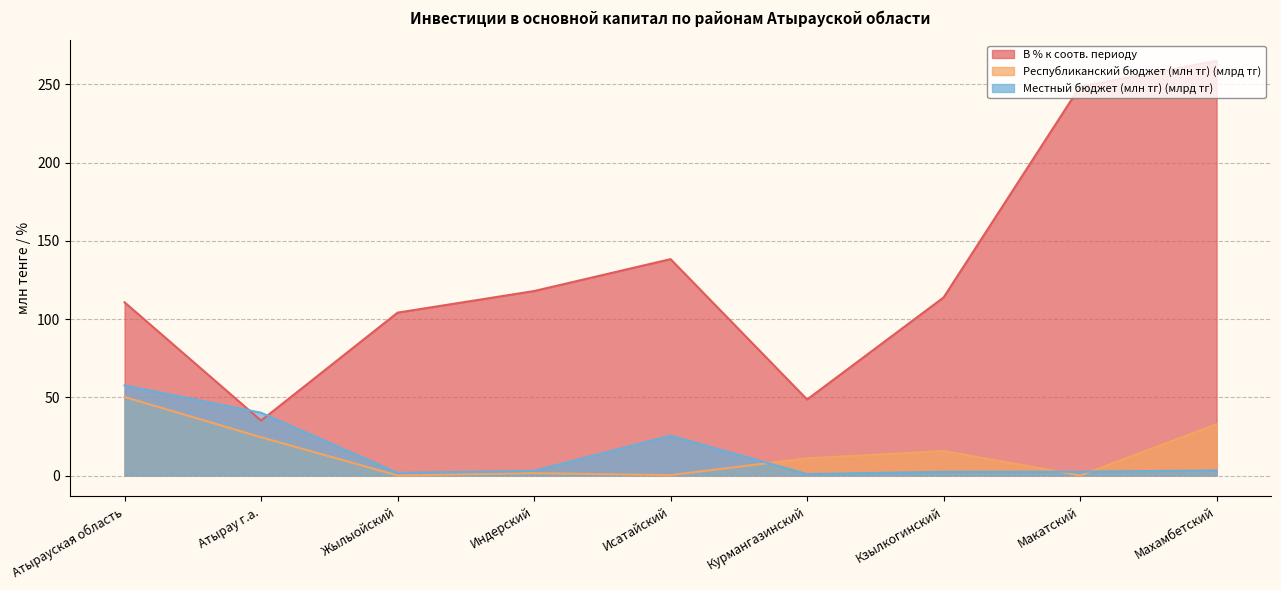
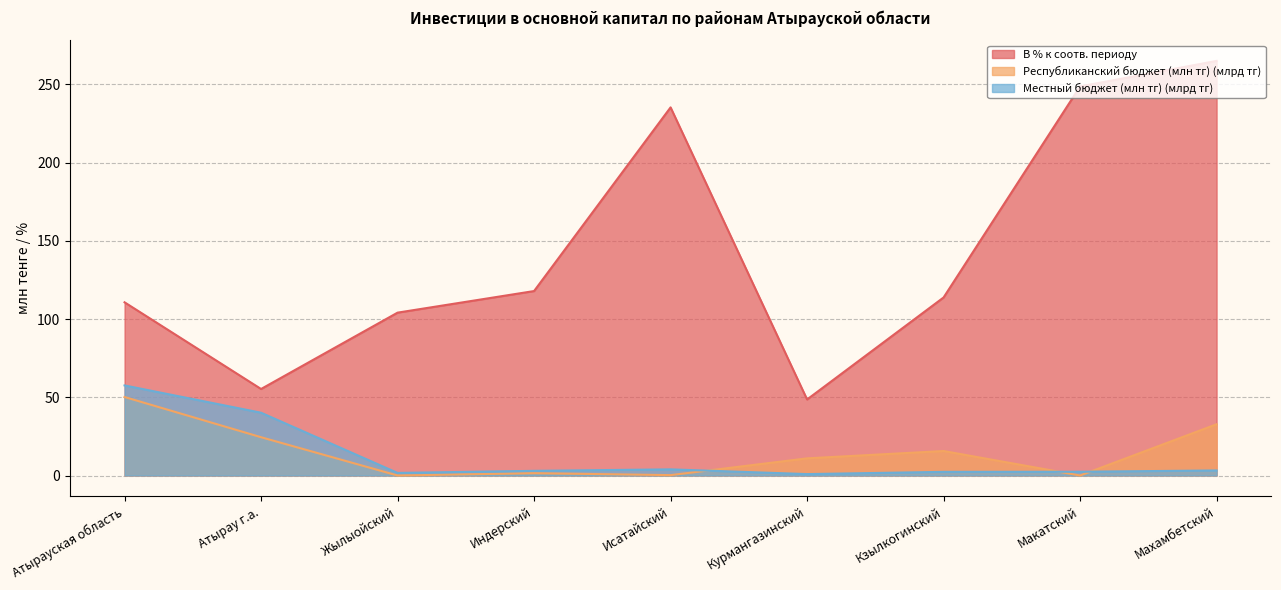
В % к соотв. периоду, Атырау г.а.: 35 -> 55
В % к соотв. периоду, Исатайский: 138 -> 235
Местный бюджет (млн тг) (млрд тг), Исатайский: 25 -> 4
